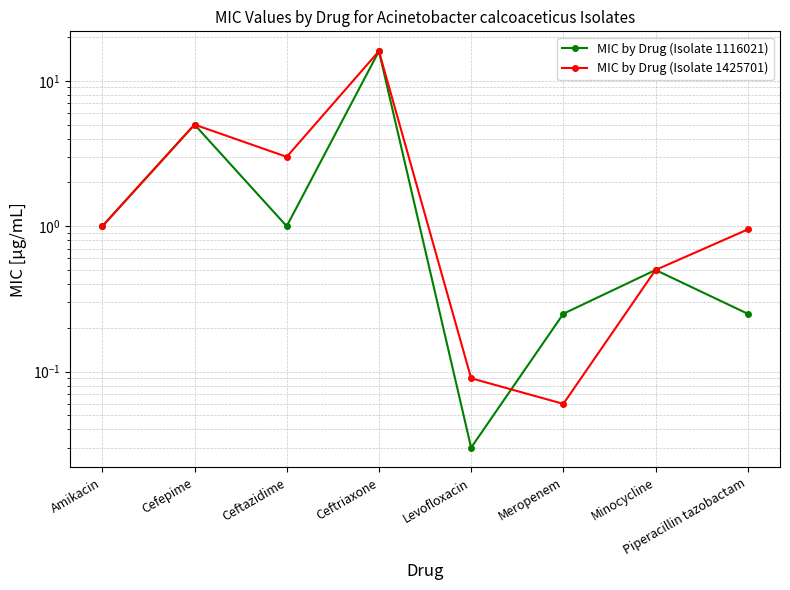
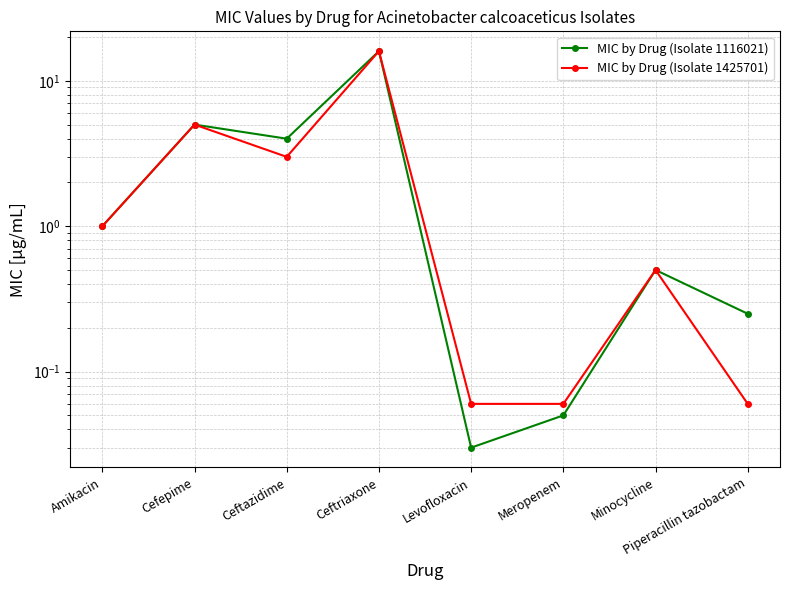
MIC by Drug (Isolate 1116021), Ceftazidime: 1 -> 4
MIC by Drug (Isolate 1425701), Levofloxacin: 0.09 -> 0.06
MIC by Drug (Isolate 1116021), Meropenem: 0.25 -> 0.05
MIC by Drug (Isolate 1425701), Piperacillin tazobactam: 1.0 -> 0.06
